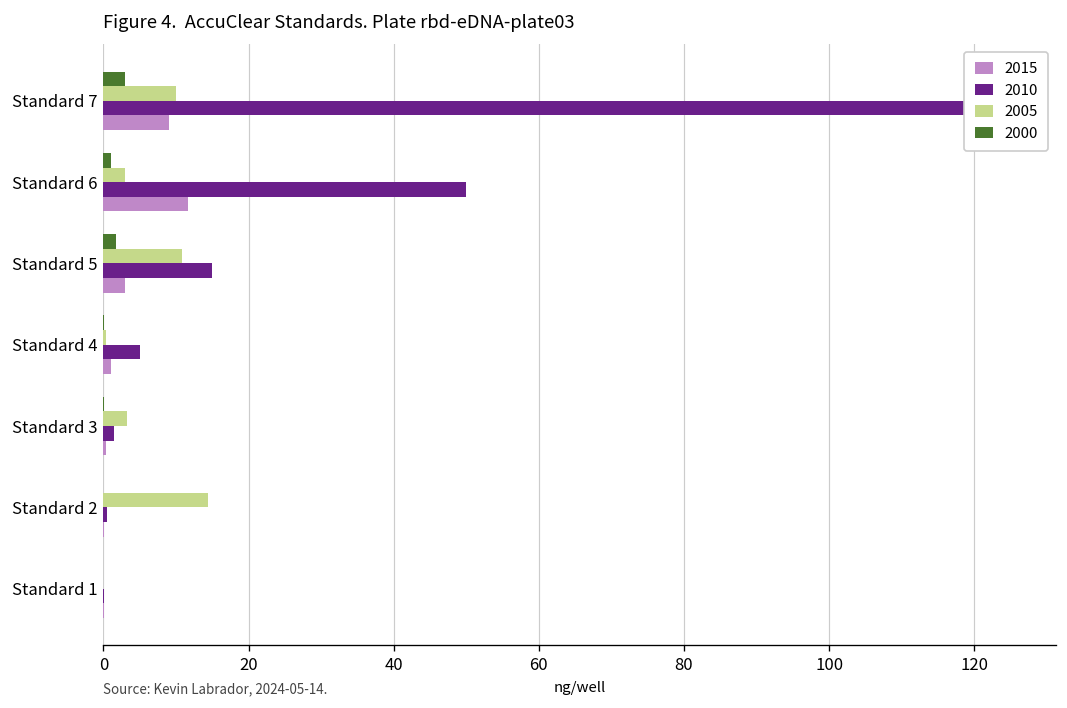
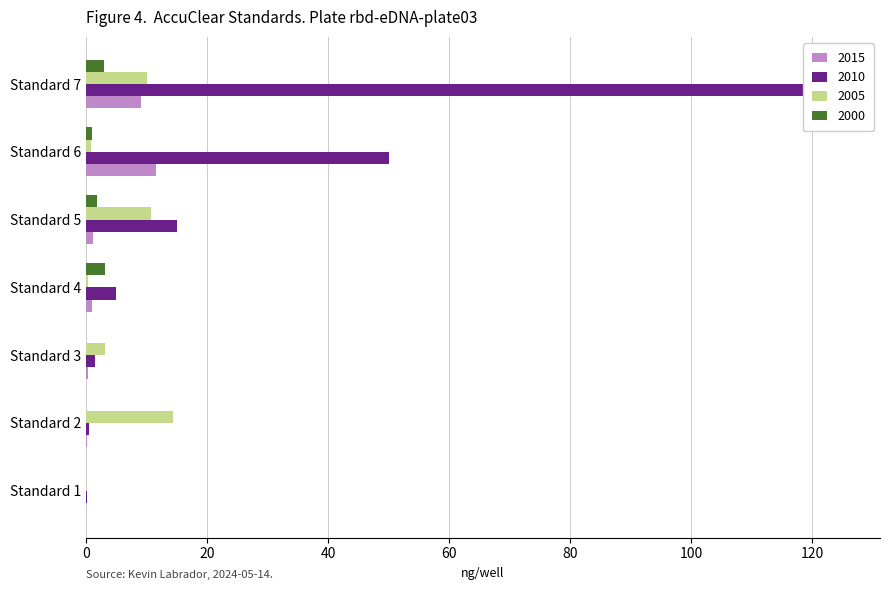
2005, Standard 6: 3 -> 1
2015, Standard 5: 3 -> 1
2000, Standard 4: 0 -> 3
